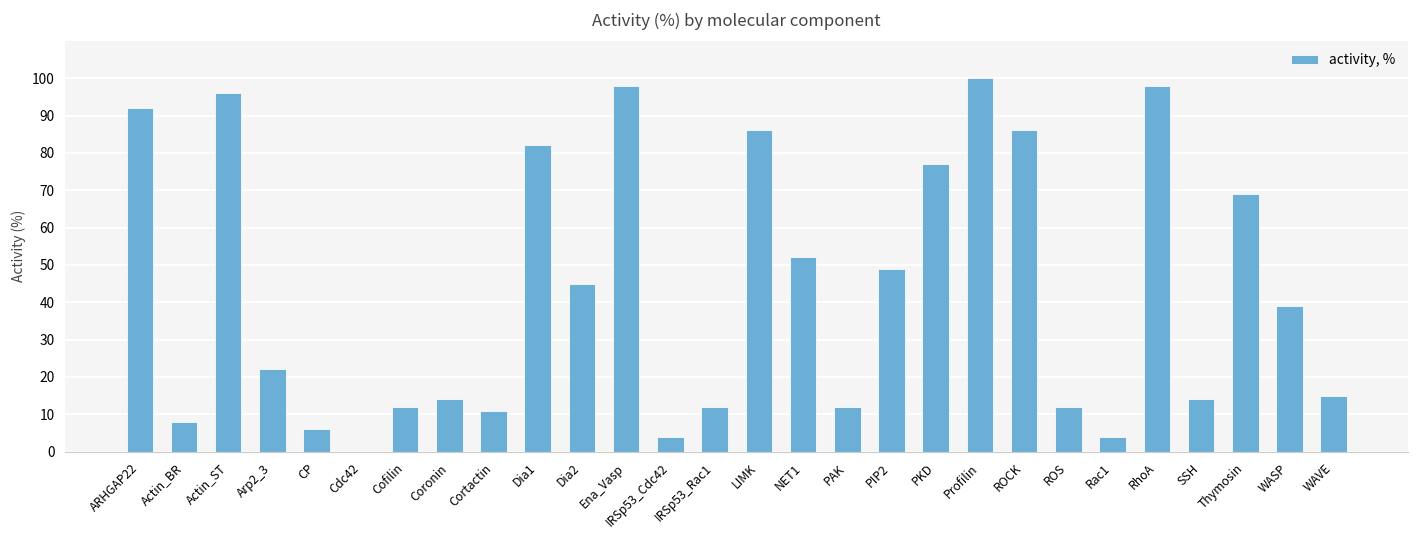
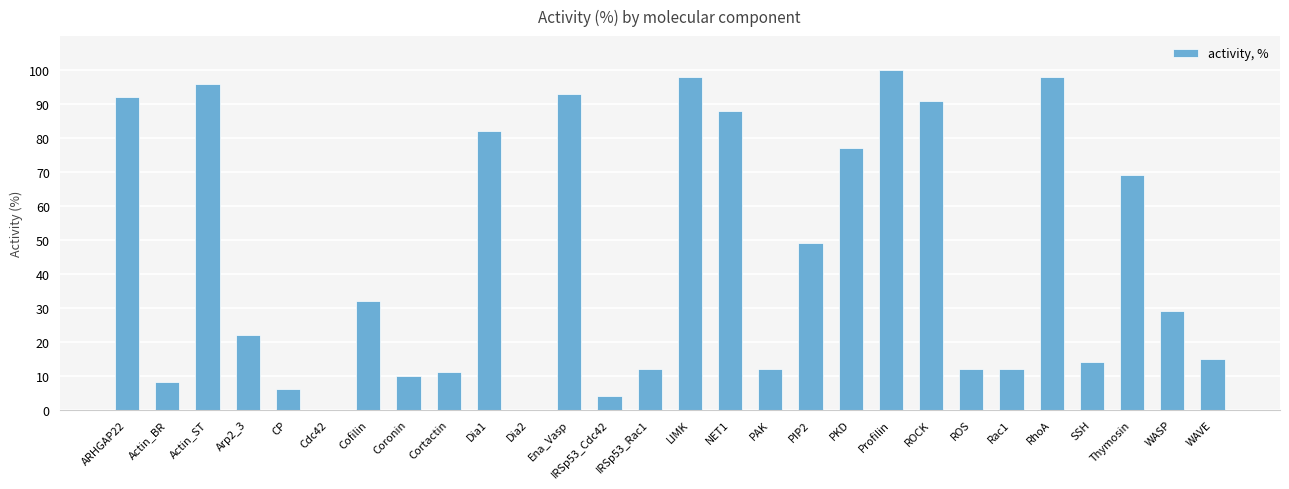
Cofilin: 12 -> 32
Coronin: 14 -> 10
Dia2: 45 -> 0
Ena_Vasp: 98 -> 93
LIMK: 86 -> 98
NET1: 52 -> 88
ROCK: 86 -> 91
Rac1: 4 -> 12
WASP: 39 -> 29
